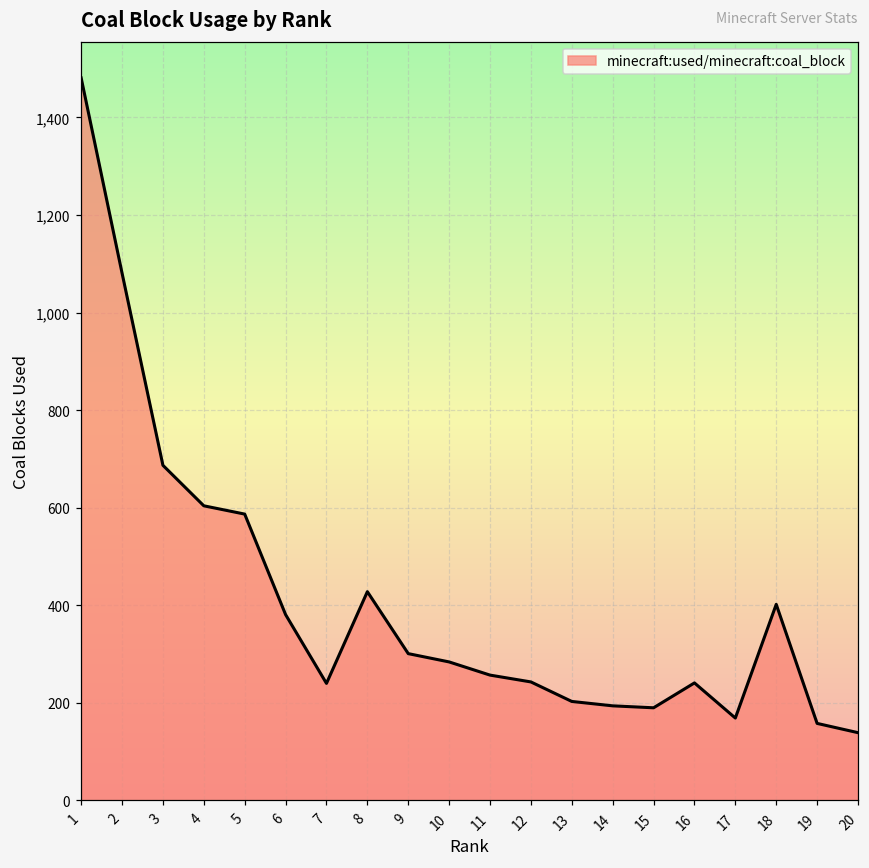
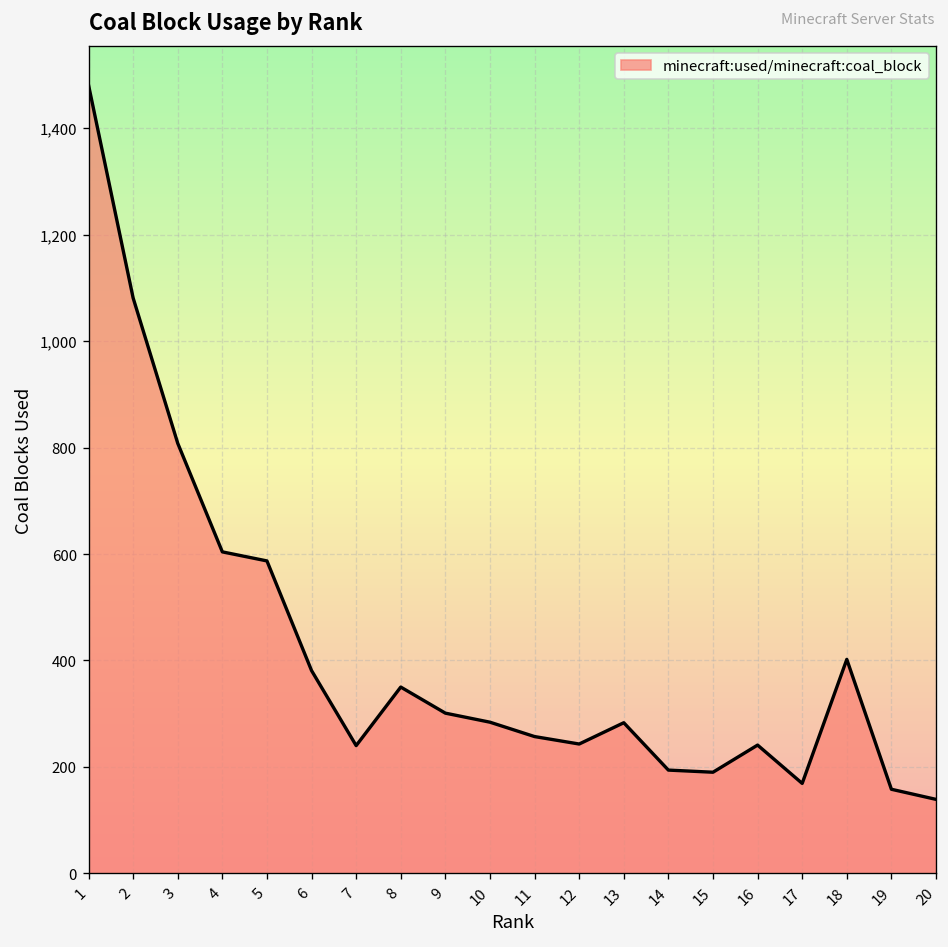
3: 690 -> 810
8: 430 -> 350
13: 200 -> 280
